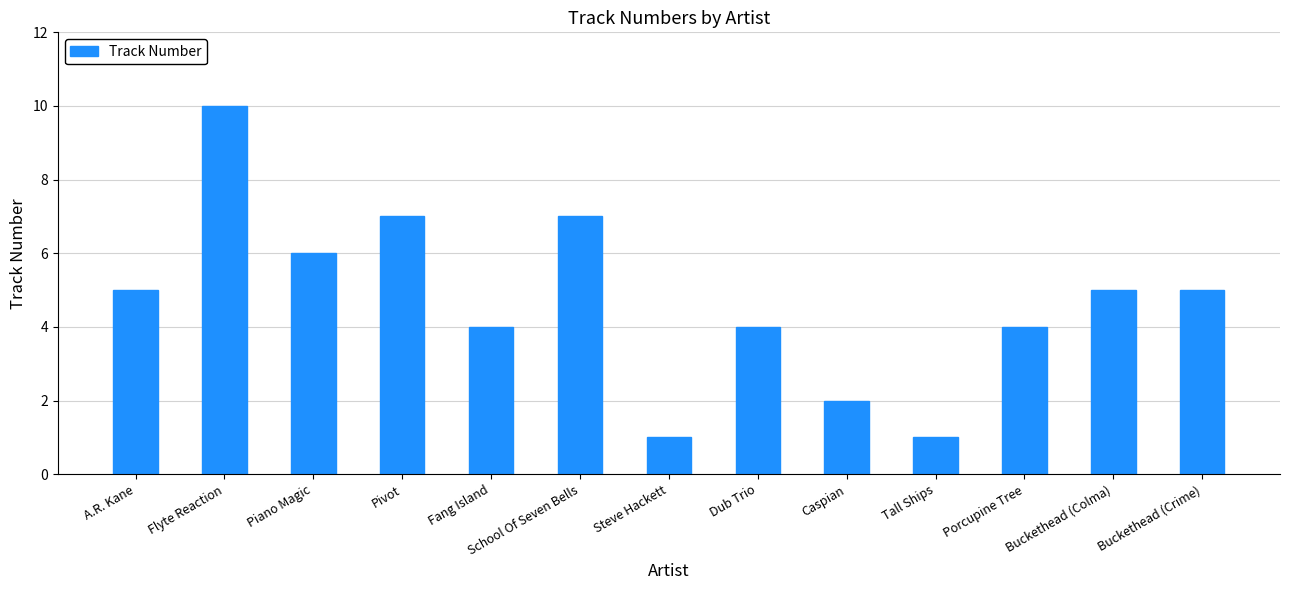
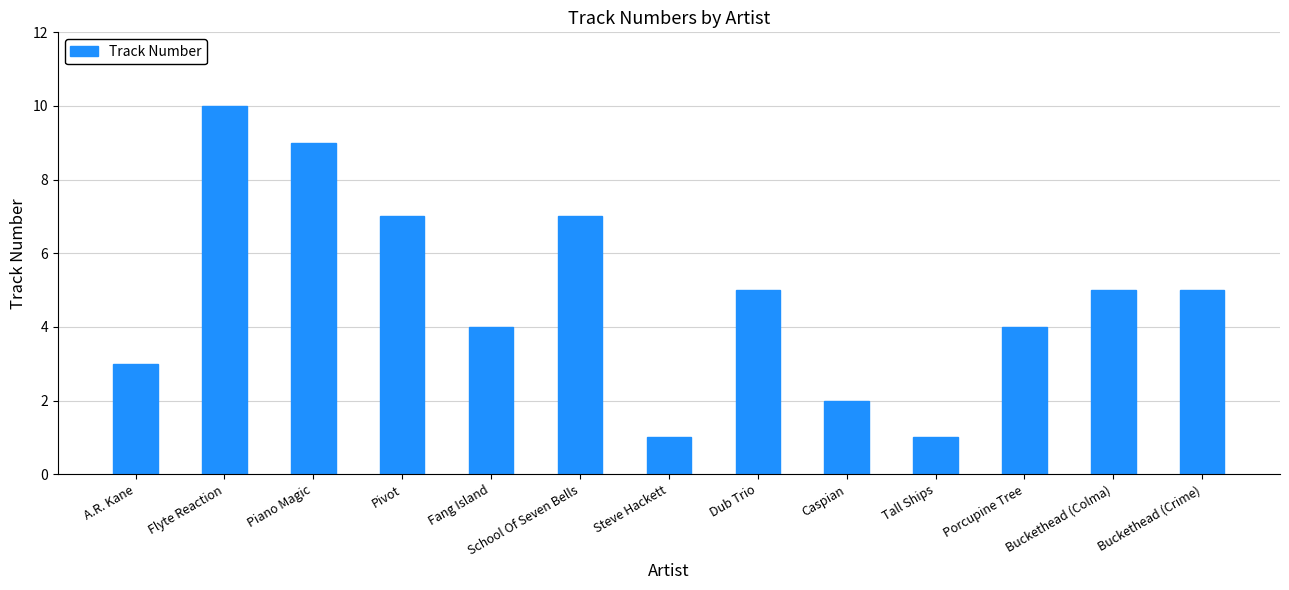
A.R. Kane: 5 -> 3
Piano Magic: 6 -> 9
Dub Trio: 4 -> 5
